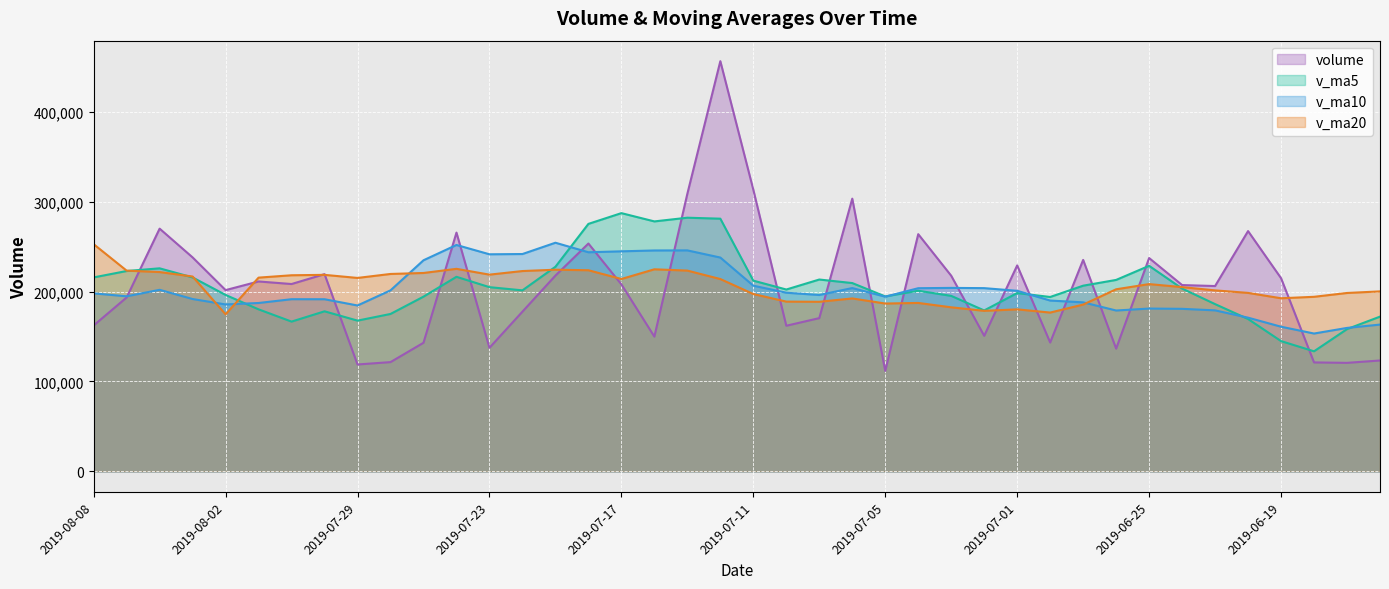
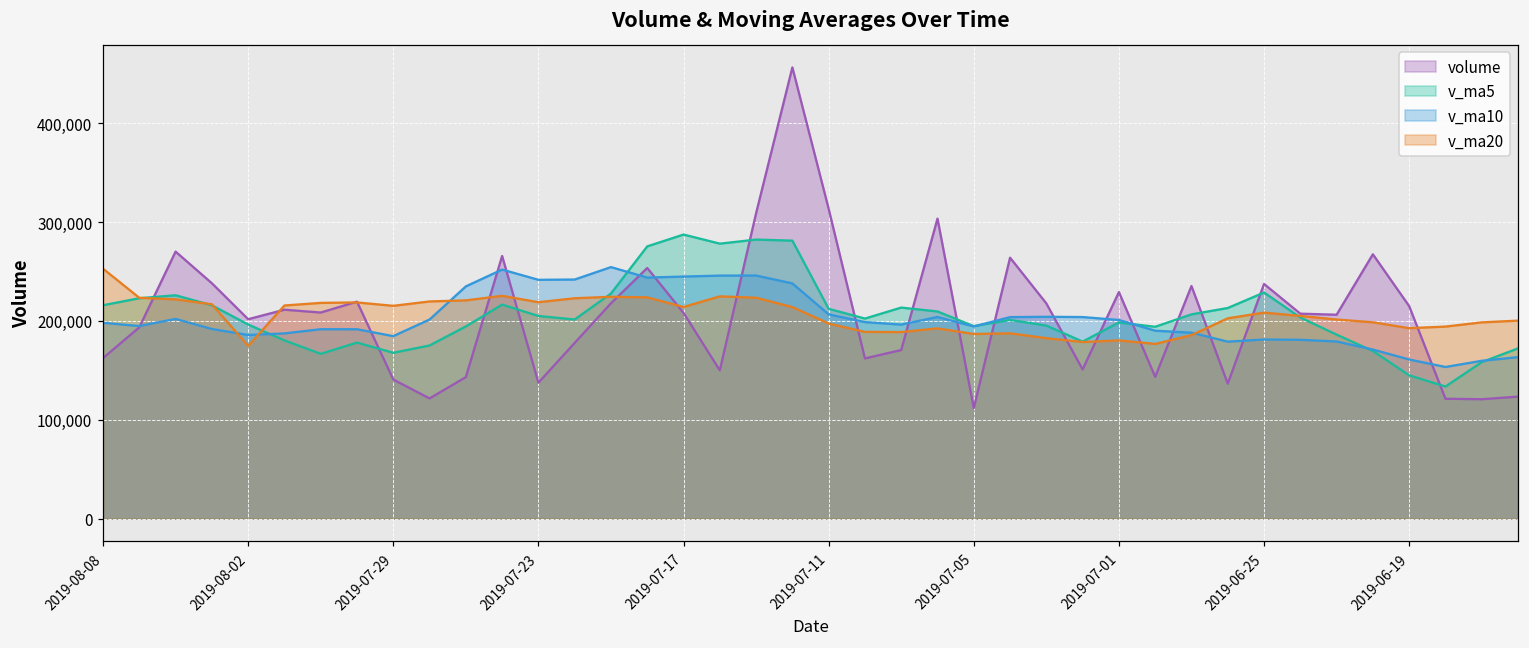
volume, 2019-07-29: 120,000 -> 140,000
